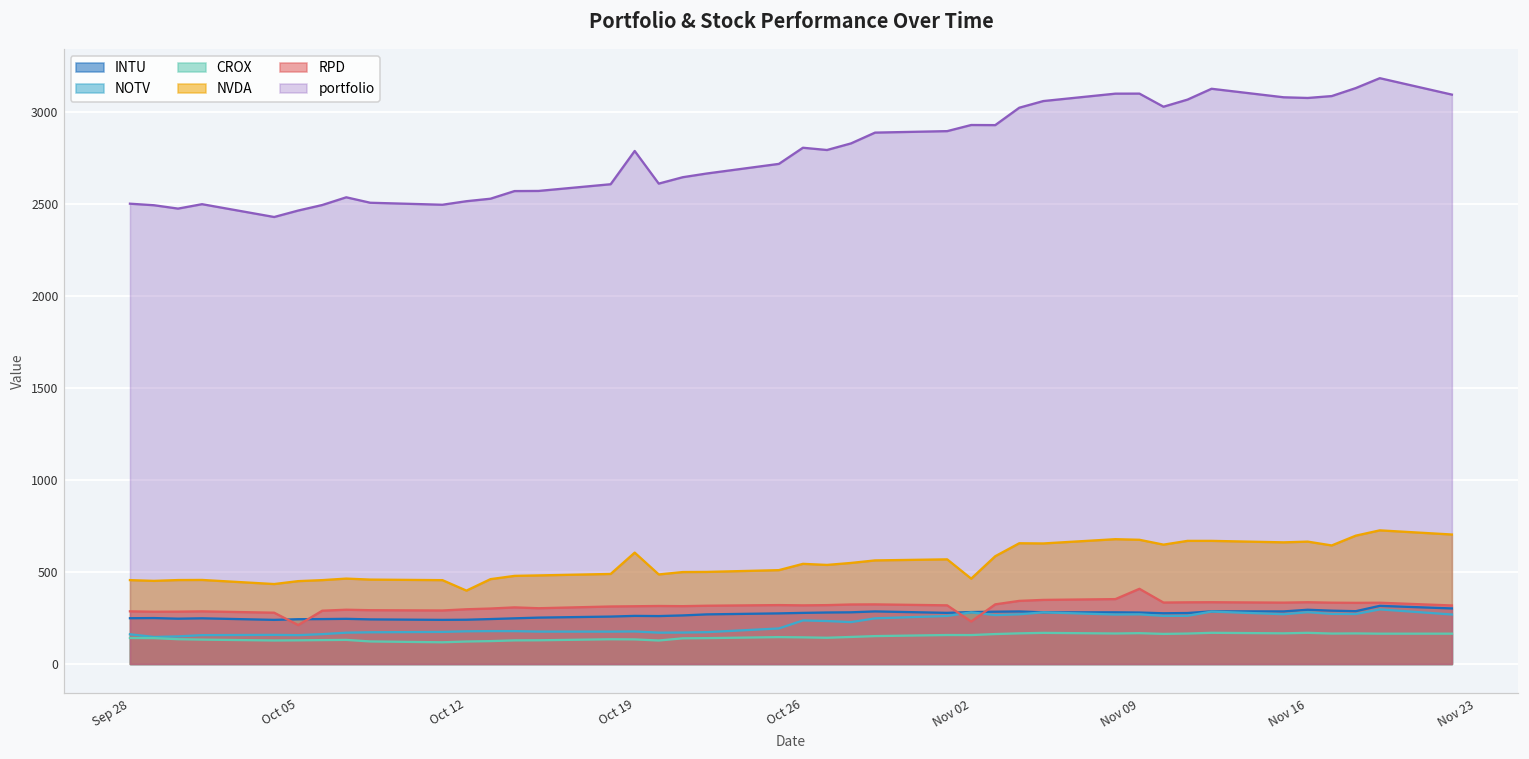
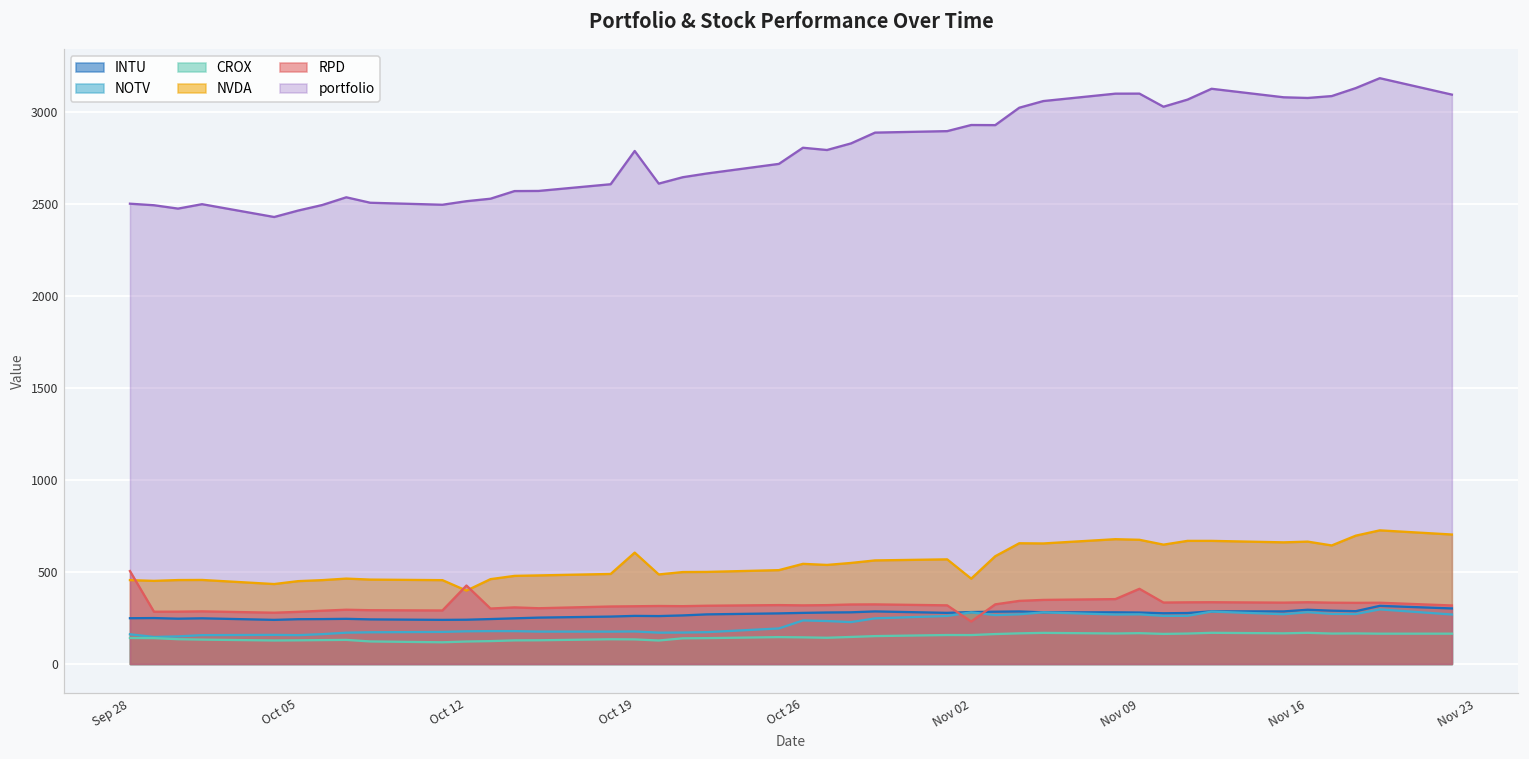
RPD, Sep 28: 290 -> 500
RPD, Oct 05: 210 -> 280
RPD, Oct 12: 300 -> 430
